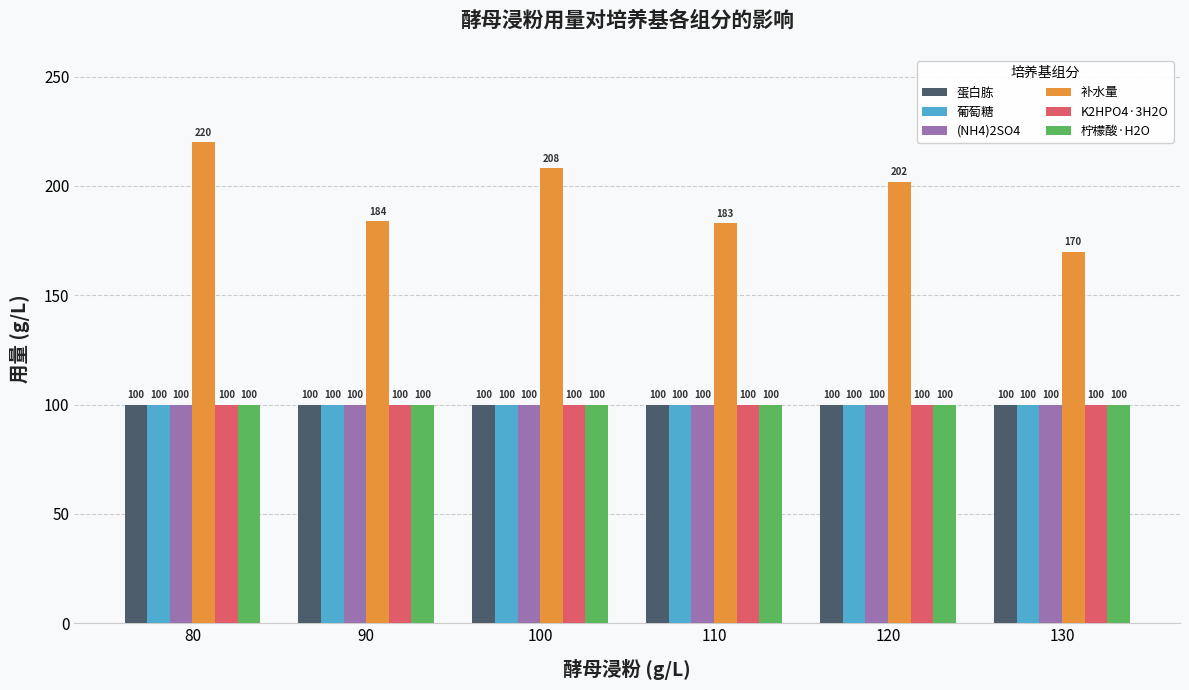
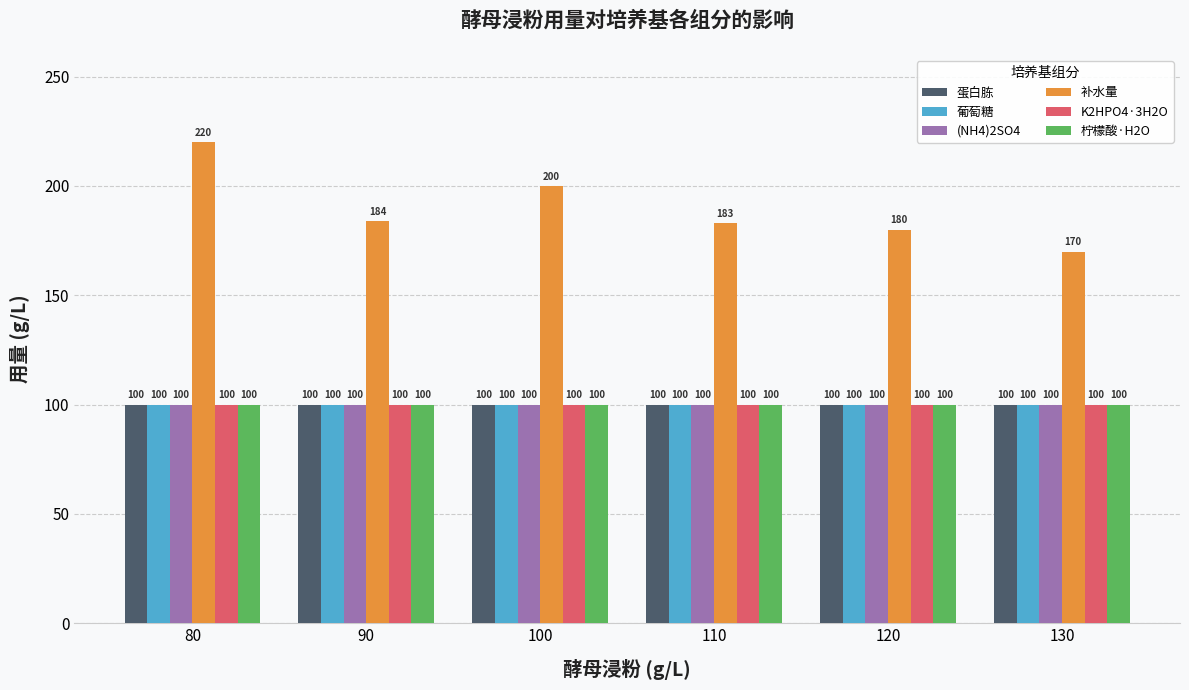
补水量, 100: 208 -> 200
补水量, 120: 202 -> 180
